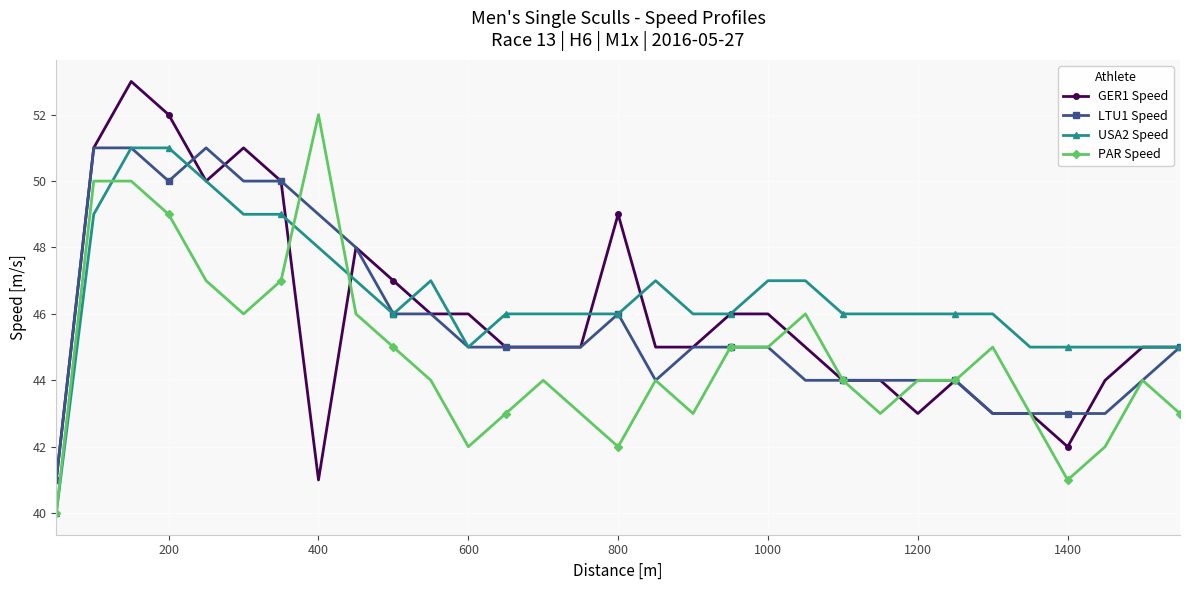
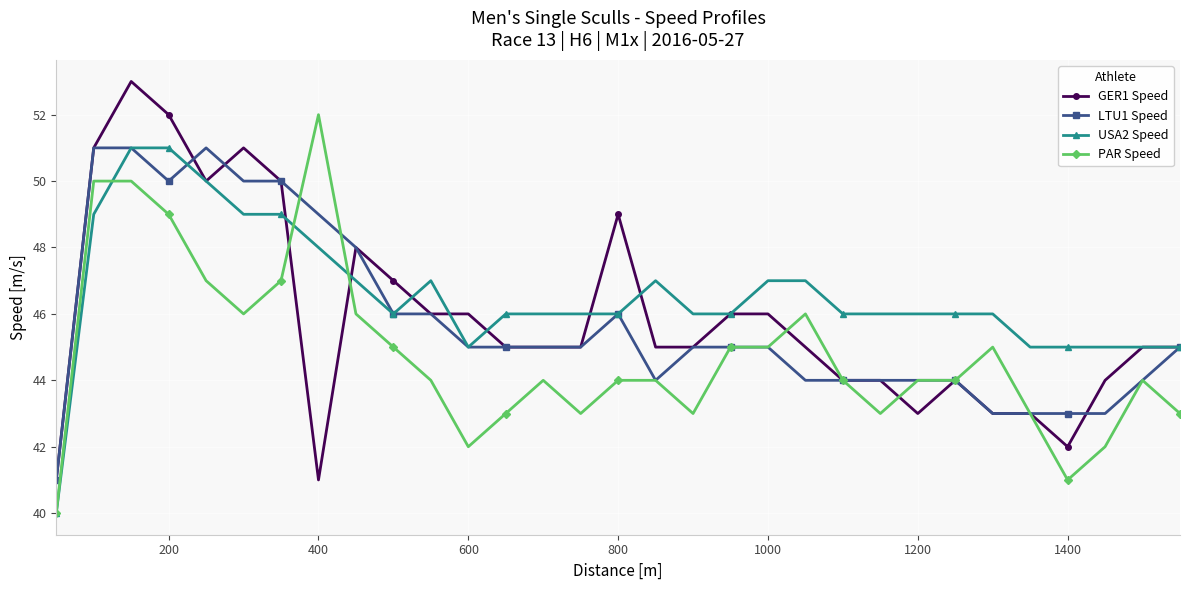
PAR Speed, 800: 42 -> 44
